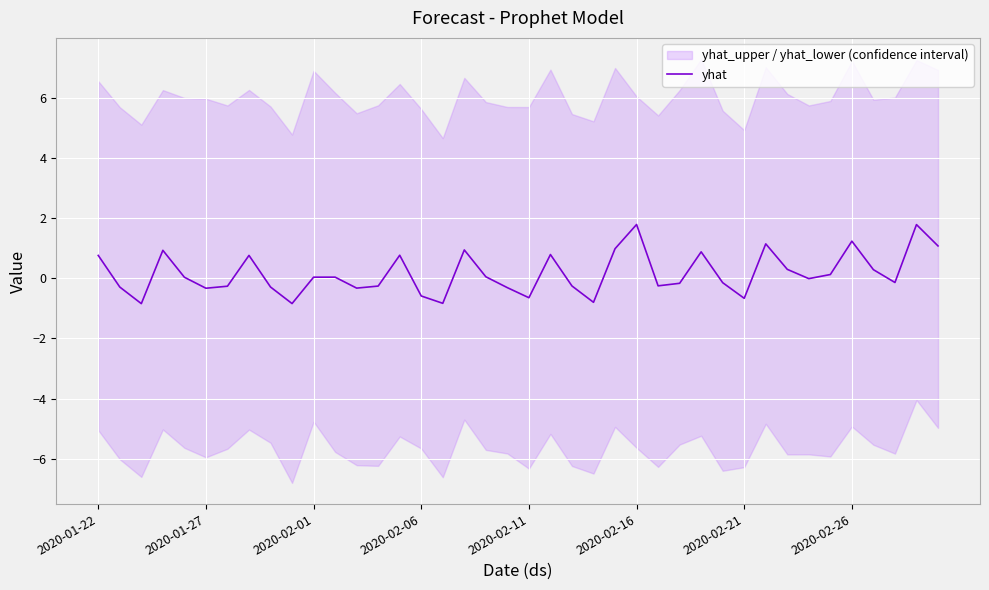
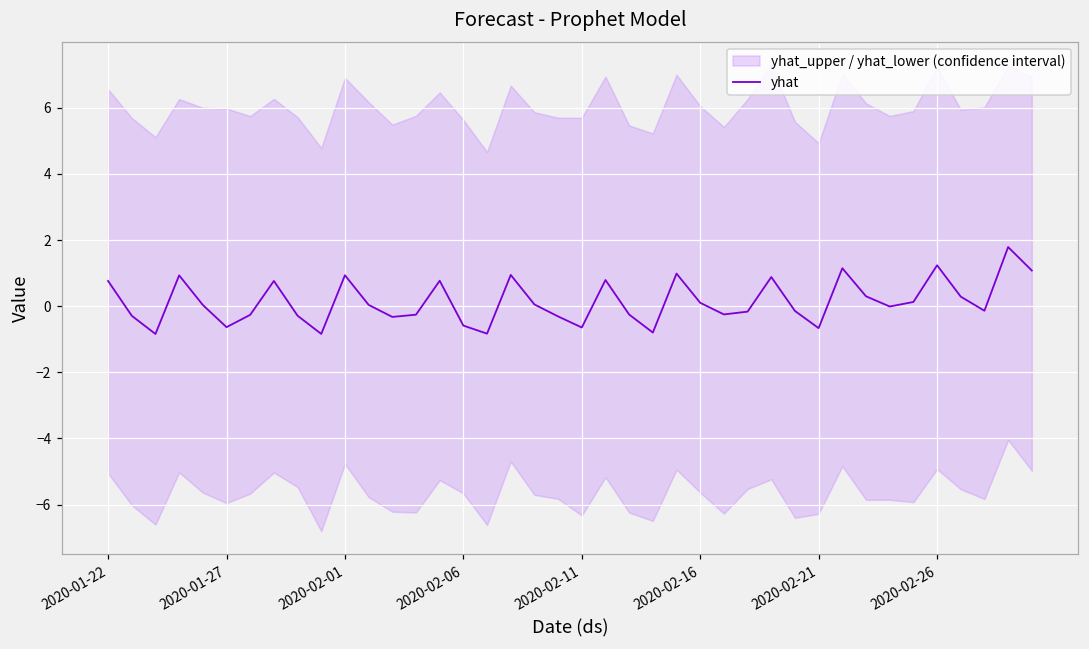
yhat, 2020-01-27: -0.3 -> -0.6
yhat, 2020-02-01: 0.0 -> 0.9
yhat, 2020-02-16: 1.8 -> 0.1
